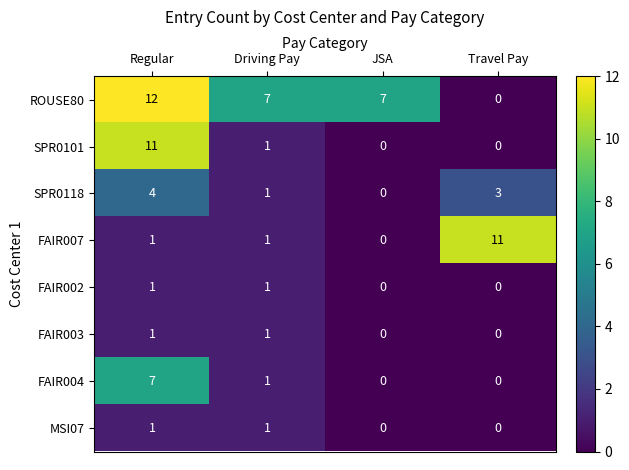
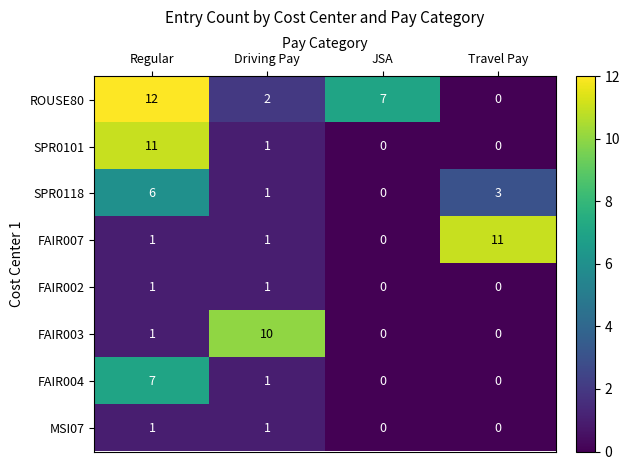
ROUSE80, Driving Pay: 7 -> 2
SPR0118, Regular: 4 -> 6
FAIR003, Driving Pay: 1 -> 10
